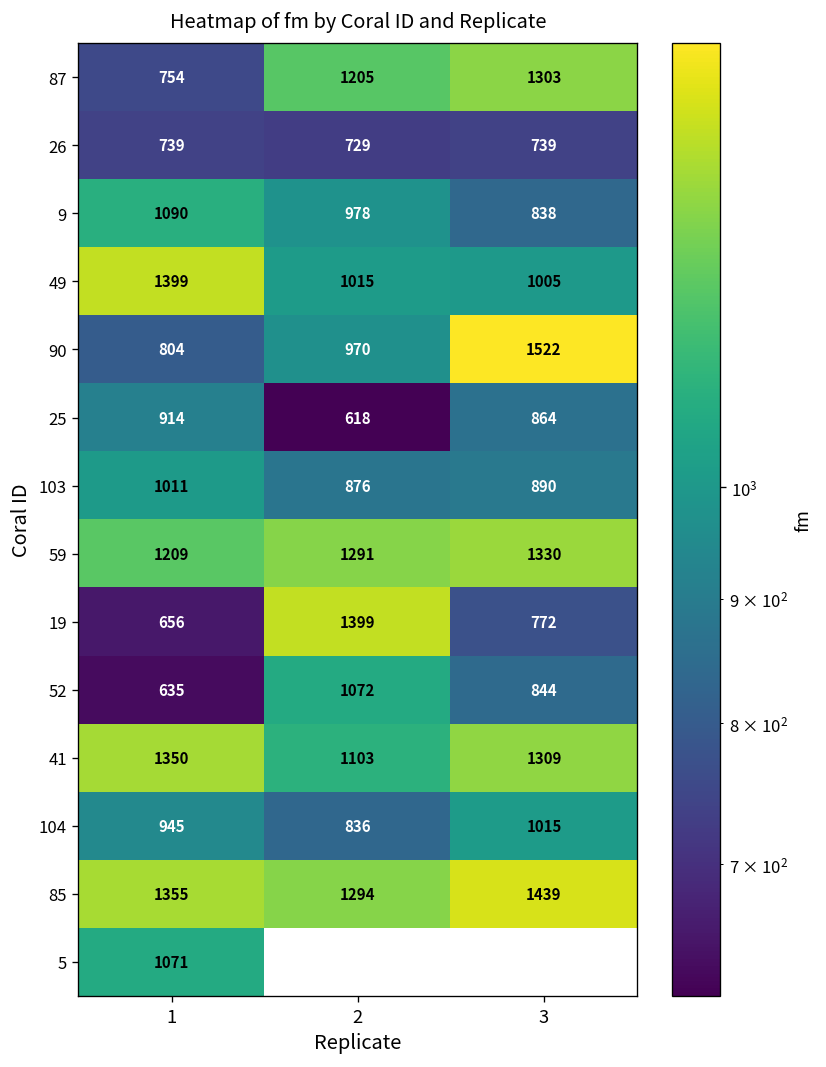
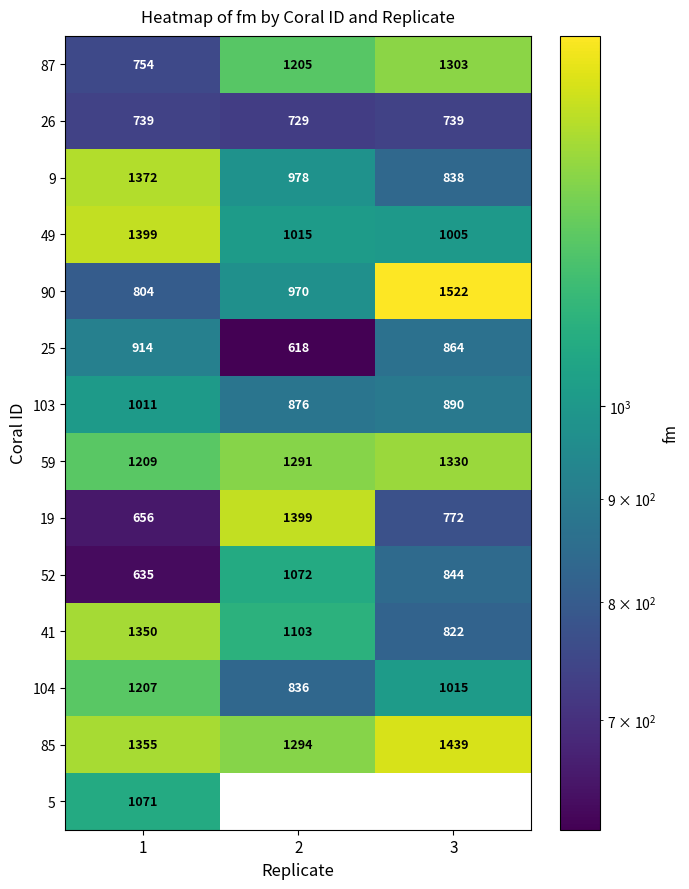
9, 1: 1090 -> 1372
41, 3: 1309 -> 822
104, 1: 945 -> 1207
